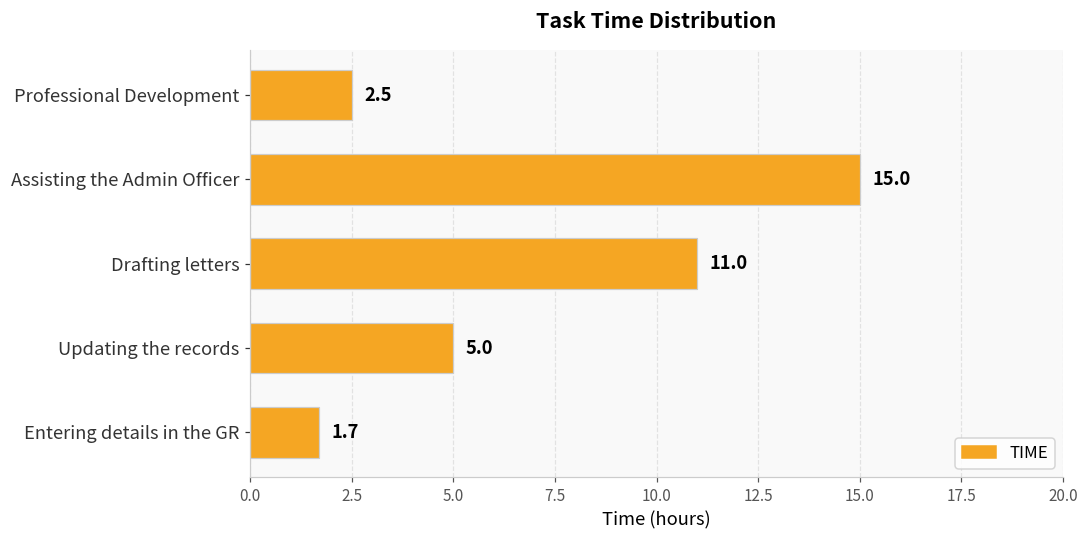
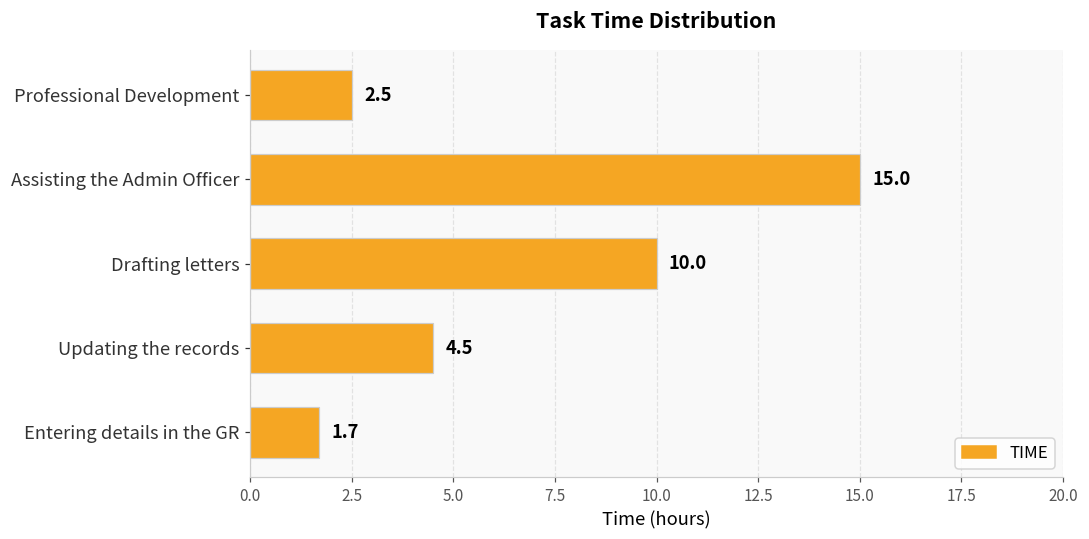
Drafting letters: 11.0 -> 10.0
Updating the records: 5.0 -> 4.5
